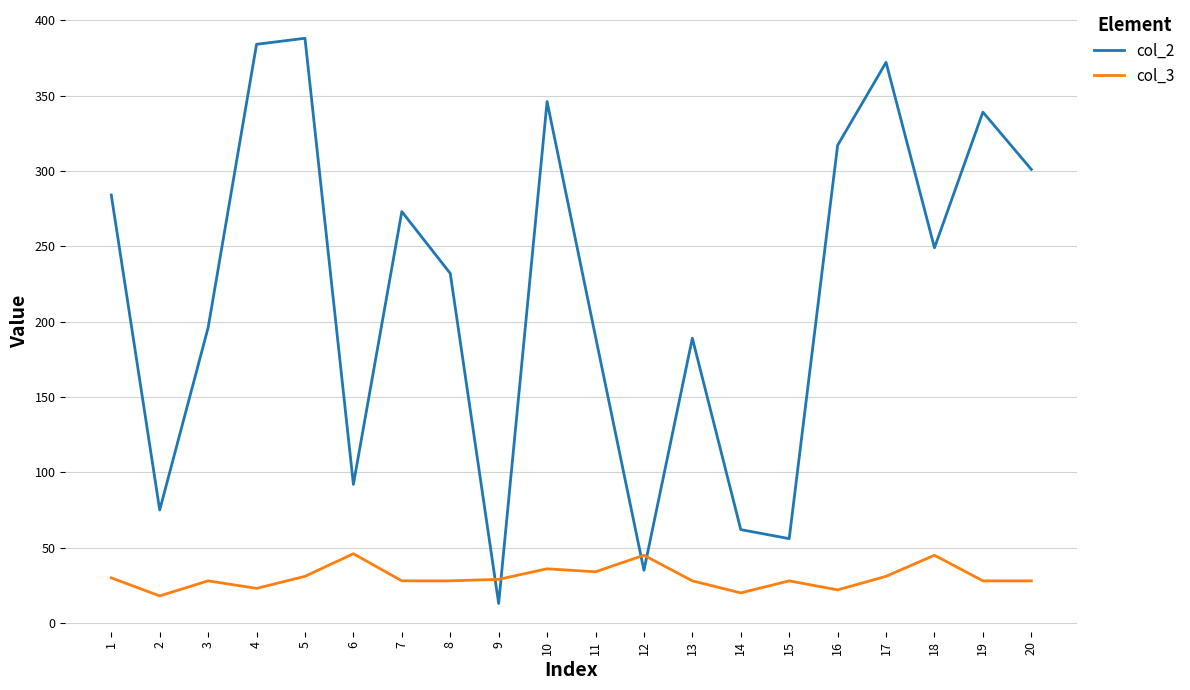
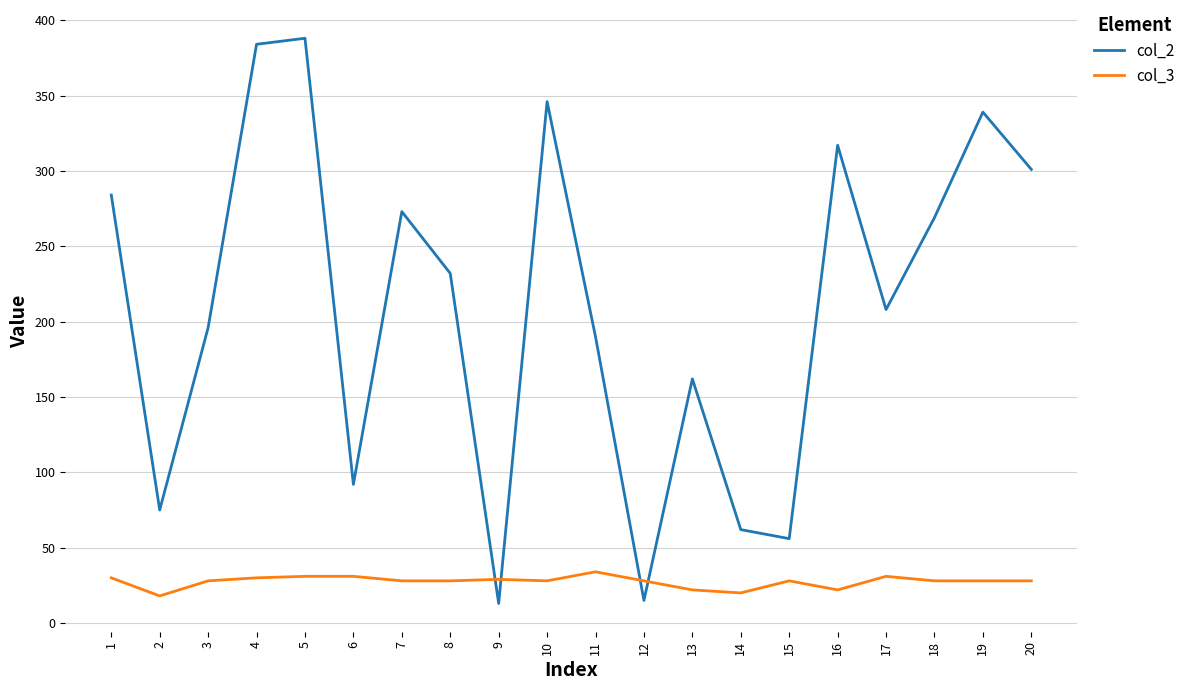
col_3, 4: 23 -> 30
col_3, 6: 46 -> 31
col_3, 10: 36 -> 28
col_2, 12: 35 -> 15
col_3, 12: 45 -> 28
col_2, 13: 189 -> 162
col_3, 13: 28 -> 22
col_2, 17: 372 -> 208
col_2, 18: 249 -> 269
col_3, 18: 45 -> 28
